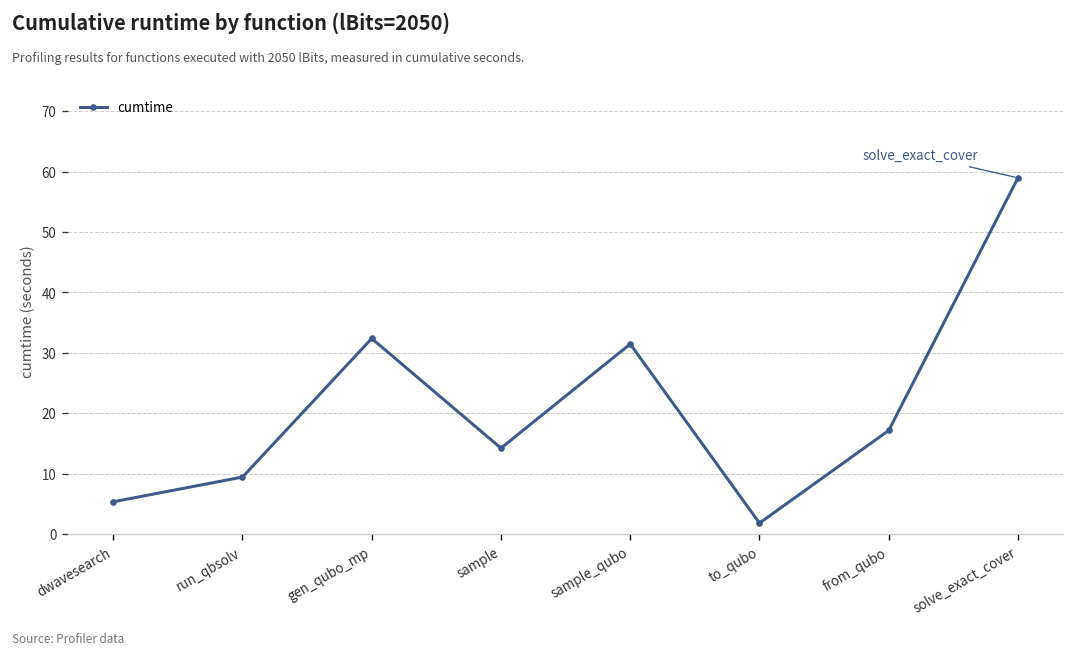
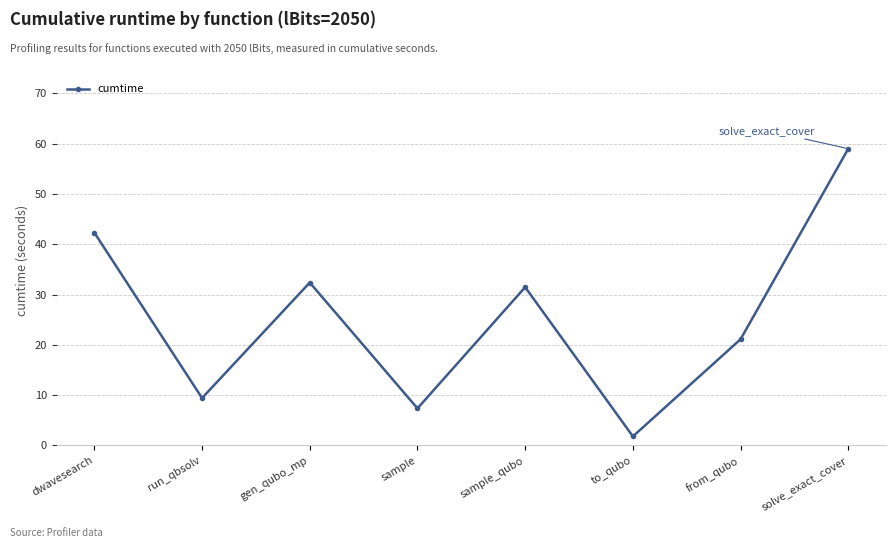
dwavesearch: 5 -> 42
sample: 14 -> 7
from_qubo: 17 -> 21
